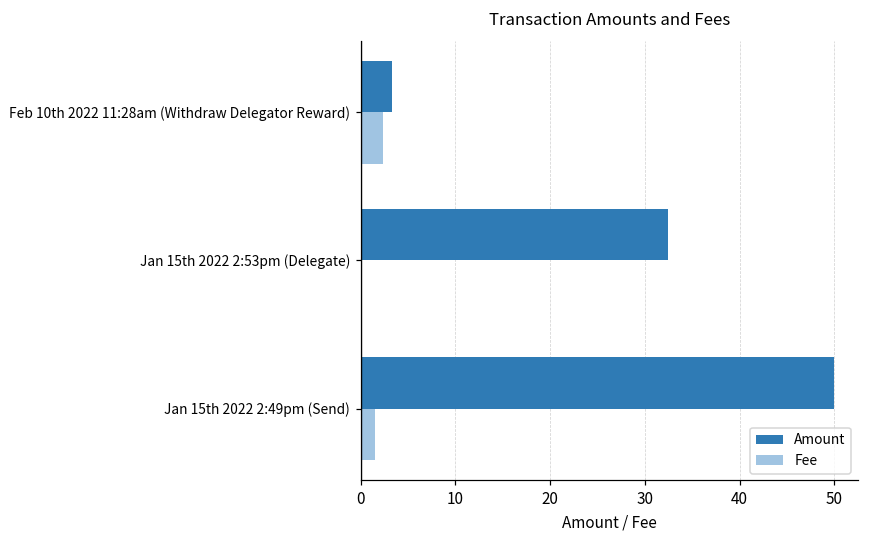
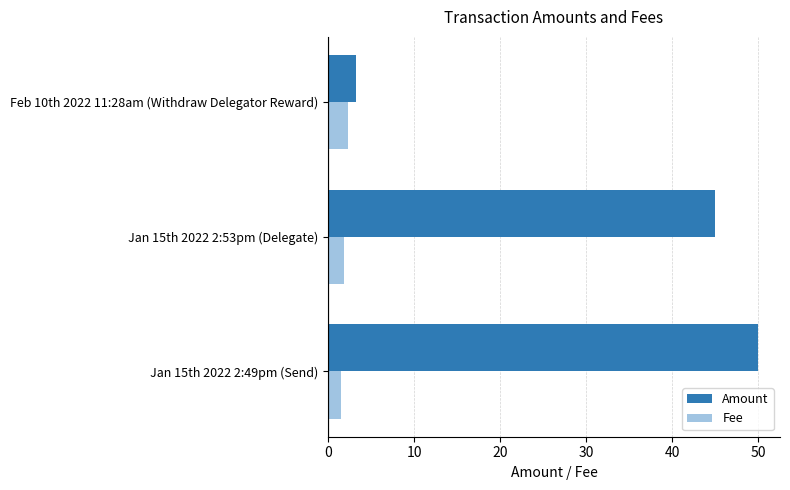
Amount, Jan 15th 2022 2:53pm (Delegate): 32 -> 45
Fee, Jan 15th 2022 2:53pm (Delegate): 0 -> 2
